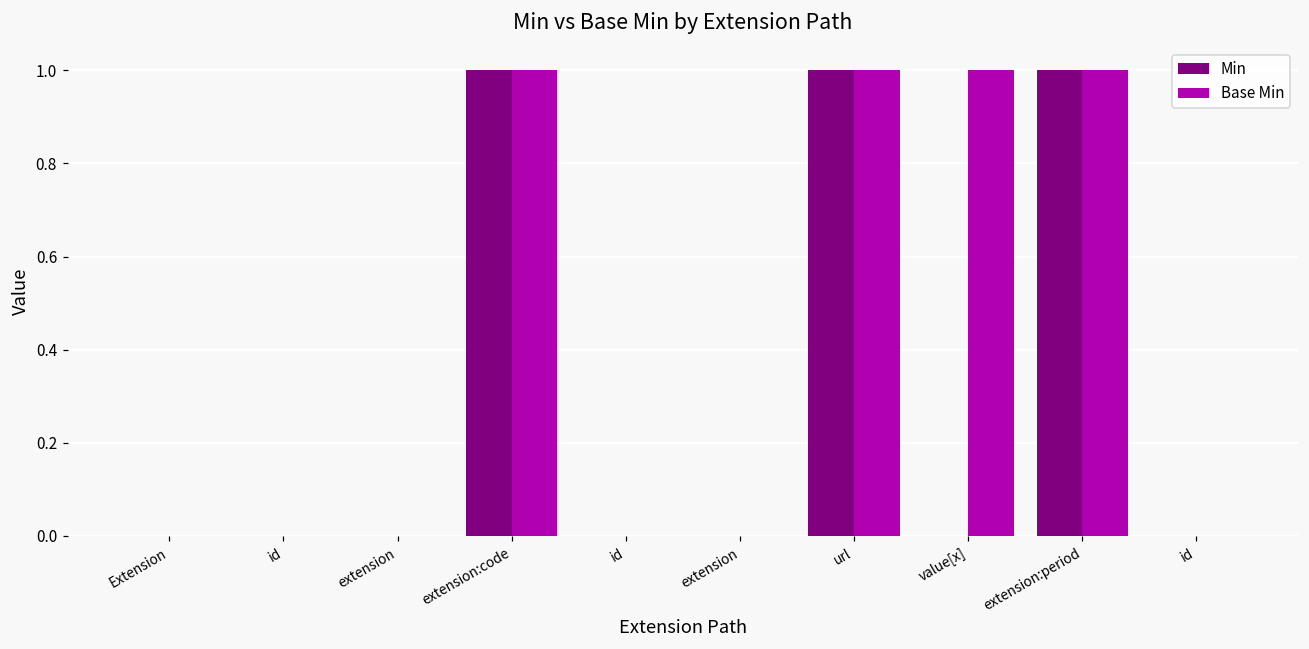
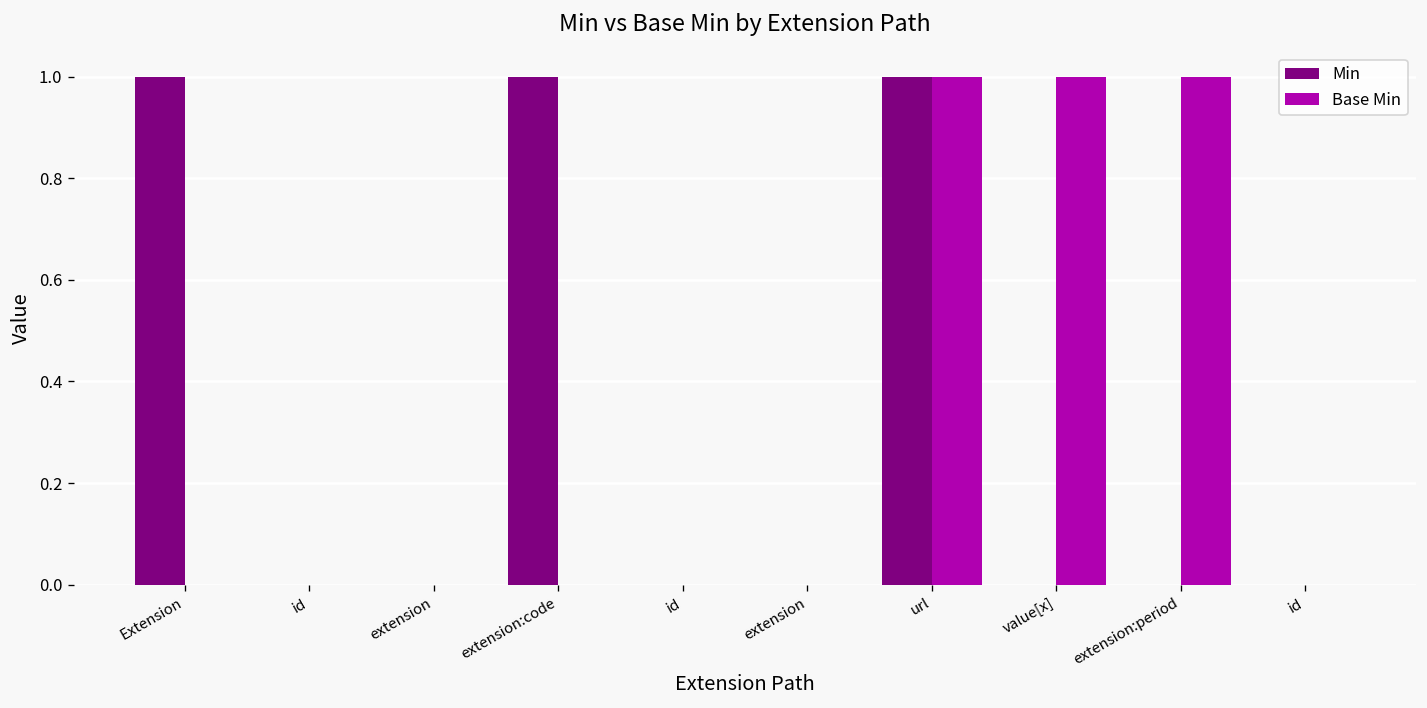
Min, Extension: 0 -> 1
Base Min, extension:code: 1 -> 0
Min, extension:period: 1 -> 0
